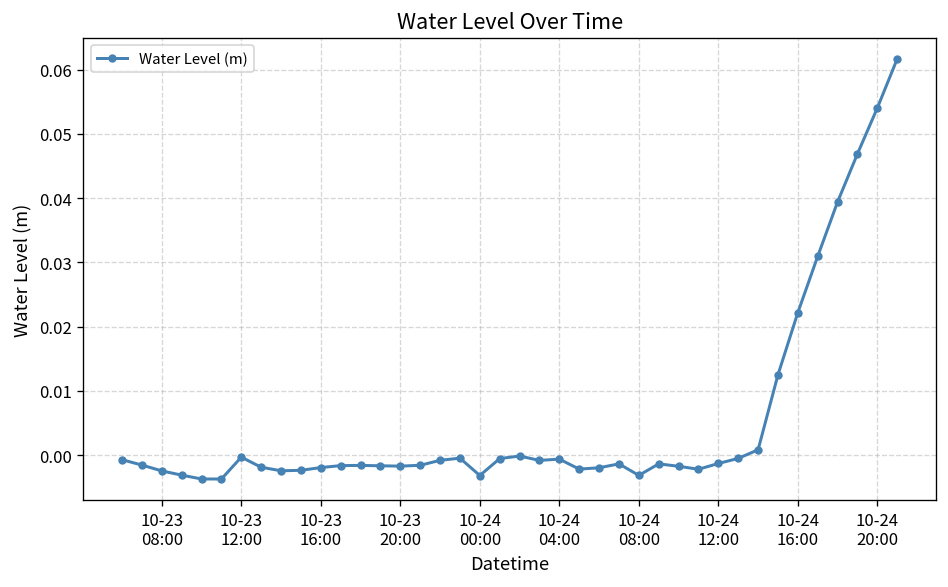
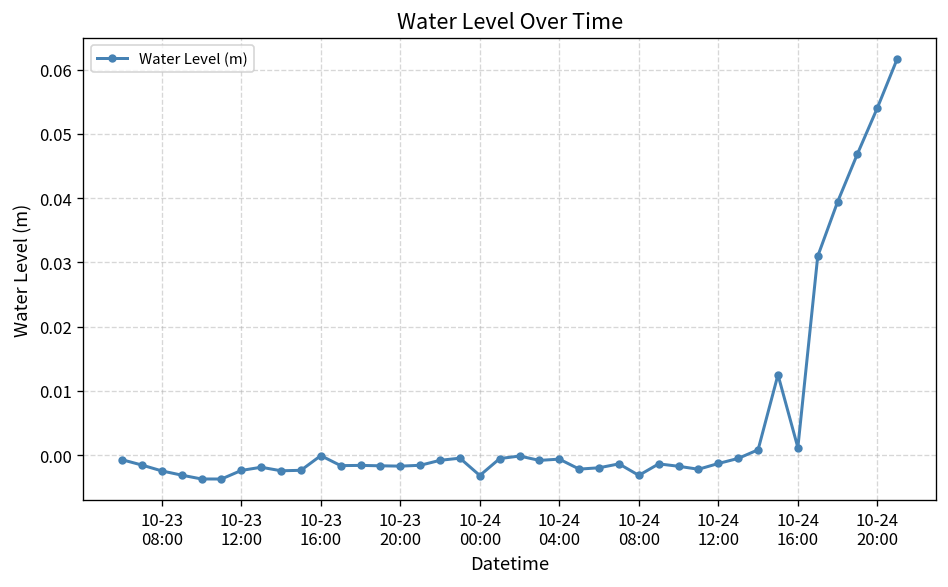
10-23 12:00: 0.000 -> -0.002
10-23 16:00: -0.002 -> 0.000
10-24 16:00: 0.022 -> 0.001
